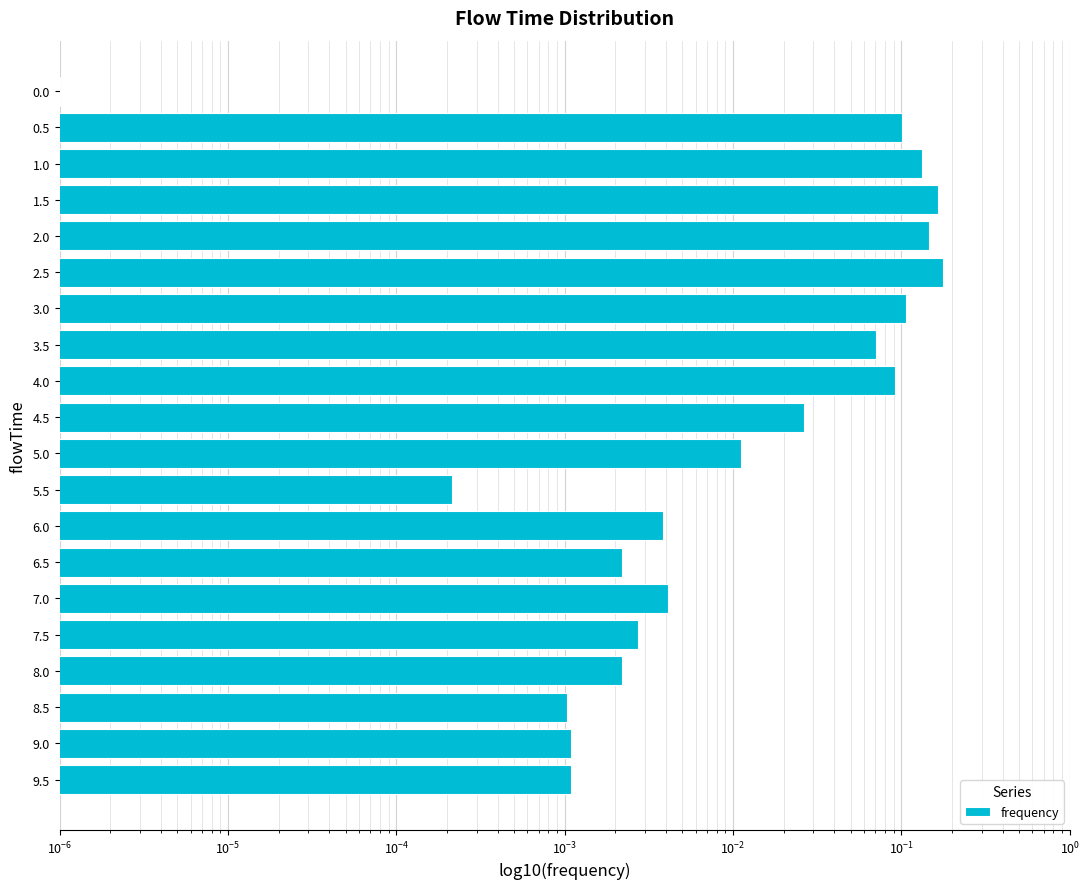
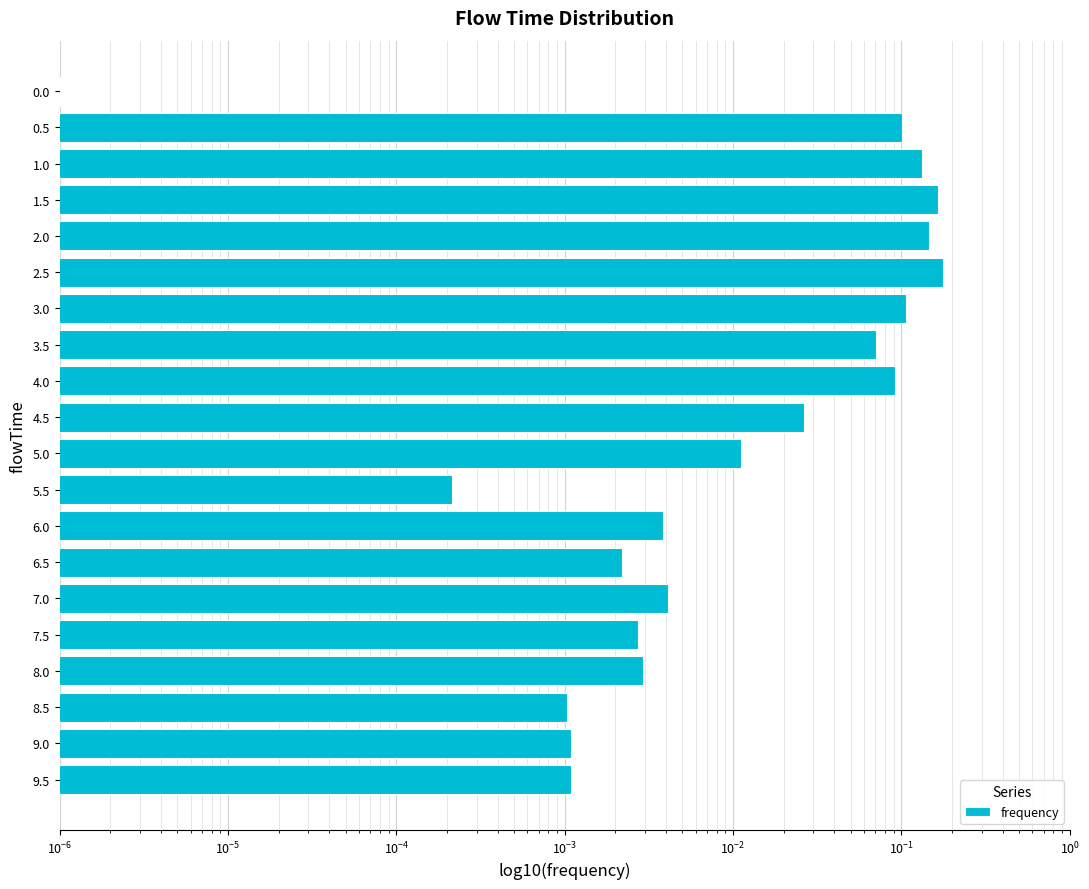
8.0: 0.0022 -> 0.0029
